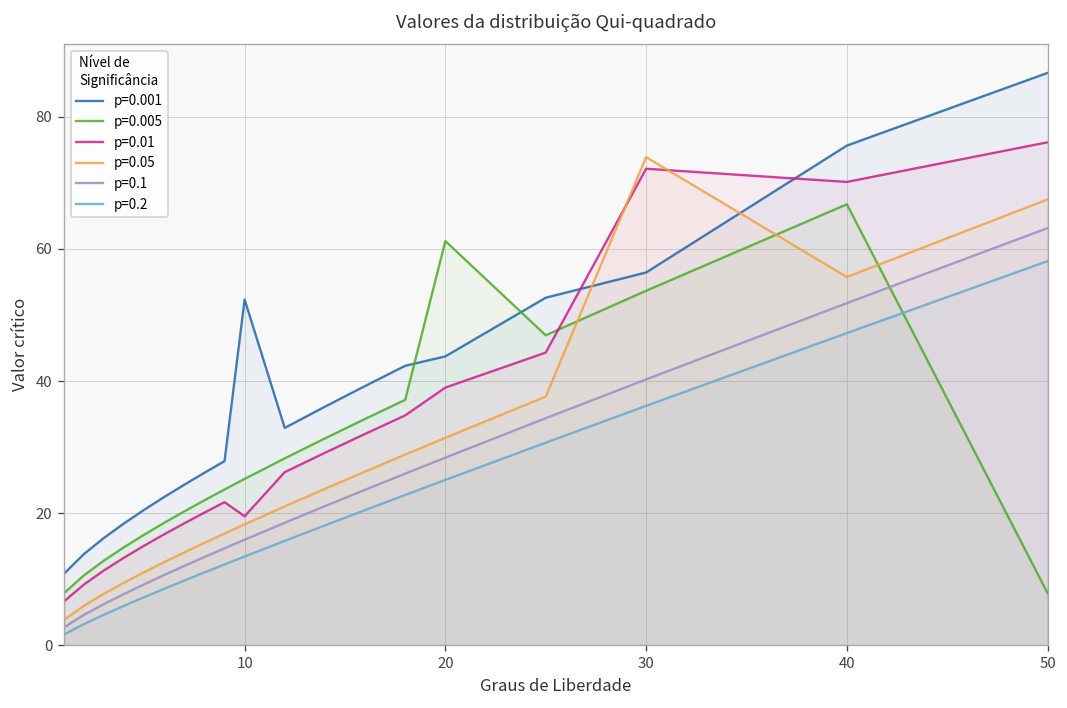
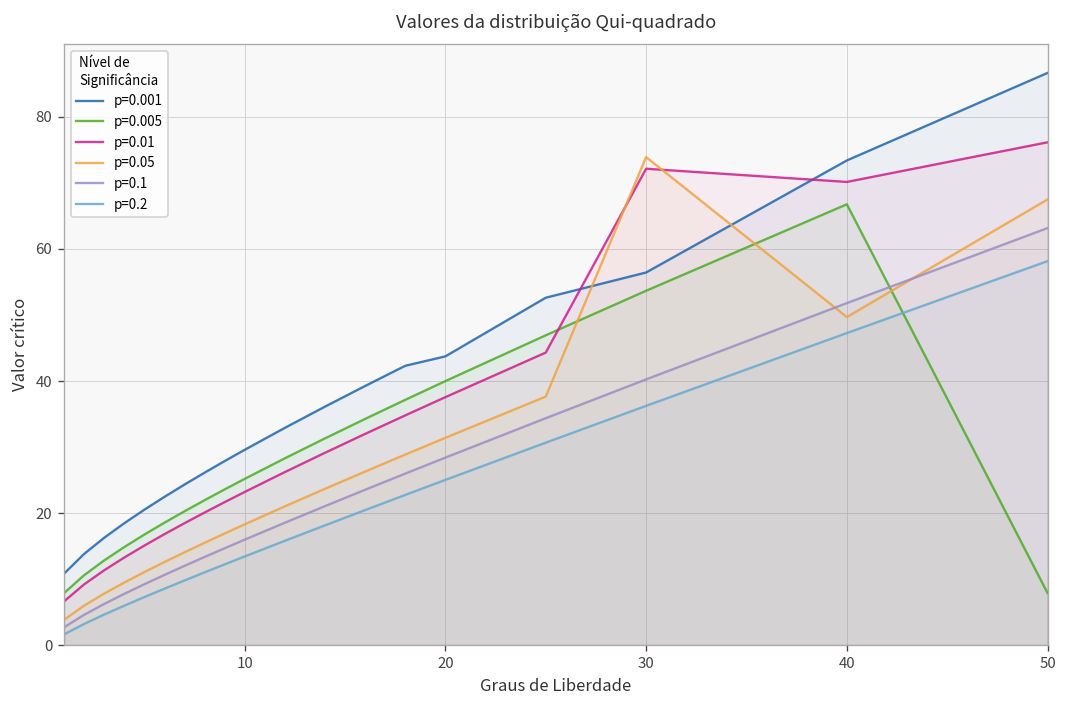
p=0.001, 10: 52 -> 30
p=0.01, 10: 20 -> 23
p=0.005, 20: 61 -> 40
p=0.01, 20: 39 -> 38
p=0.001, 40: 76 -> 73
p=0.05, 40: 56 -> 50
